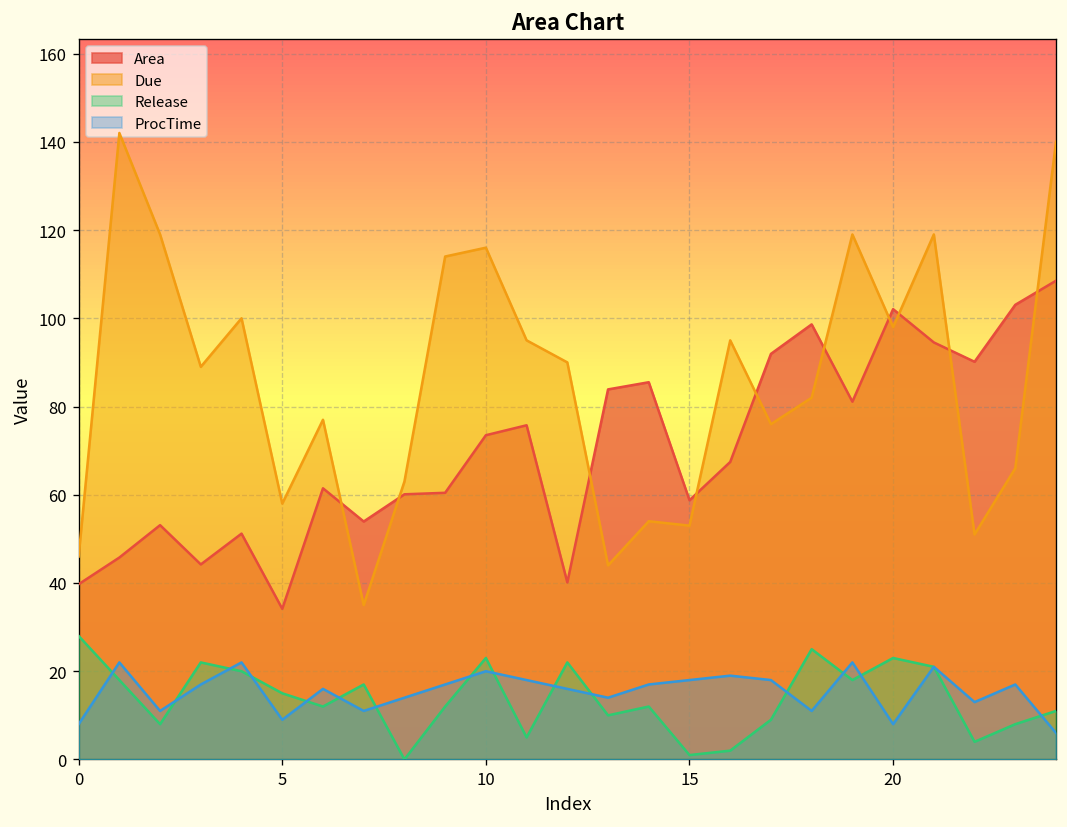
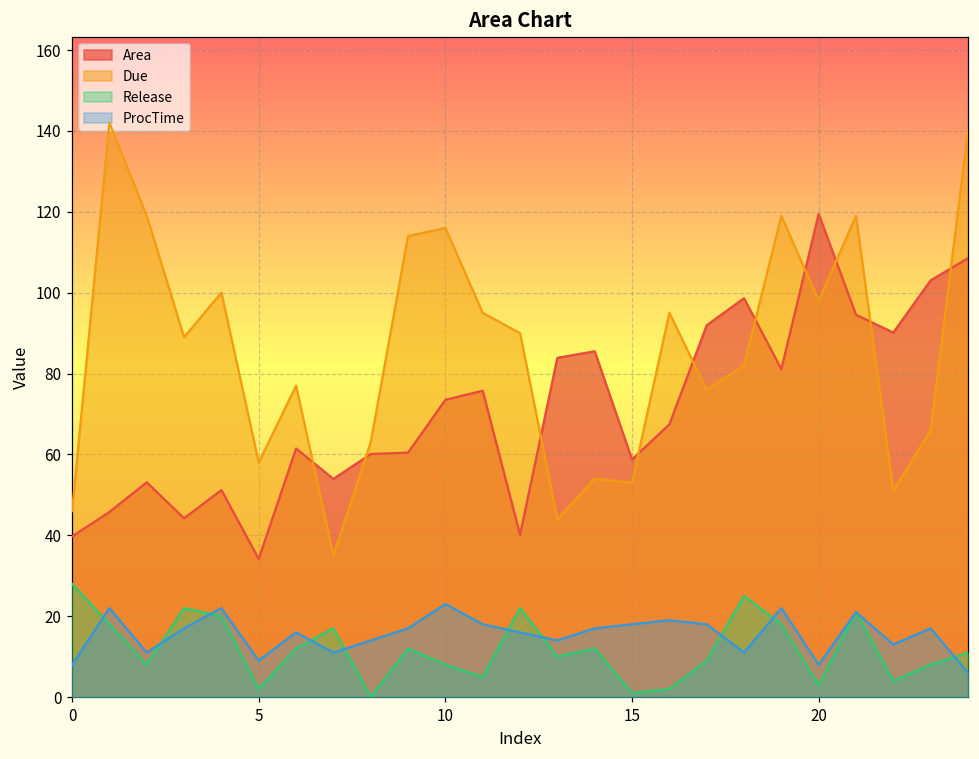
Release, 5: 15 -> 2
Release, 10: 23 -> 8
ProcTime, 10: 20 -> 23
Area, 20: 102 -> 119
Release, 20: 23 -> 3
